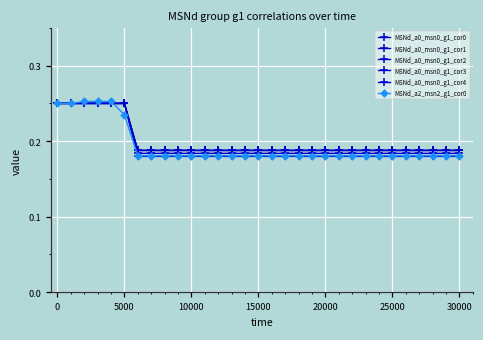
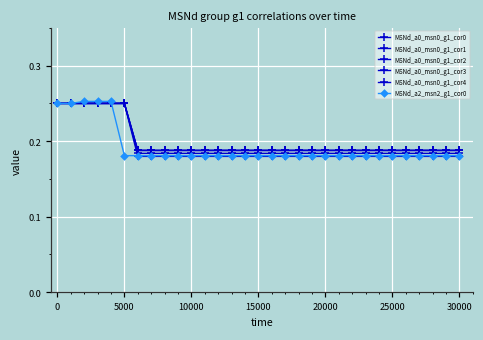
MSNd_a2_msn2_g1_cor0, 5000: 0.24 -> 0.18
